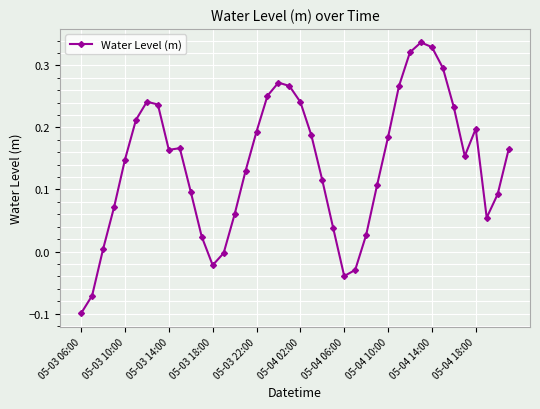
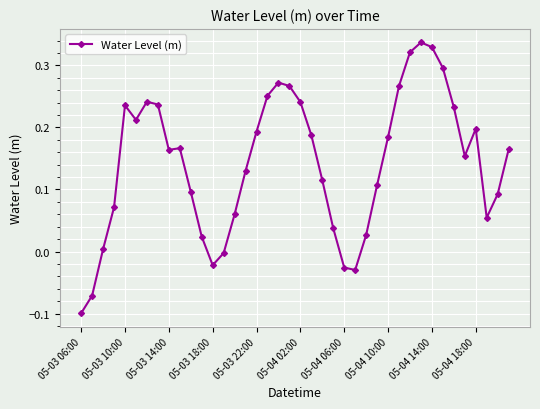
05-03 10:00: 0.15 -> 0.24
05-04 06:00: -0.04 -> -0.03
